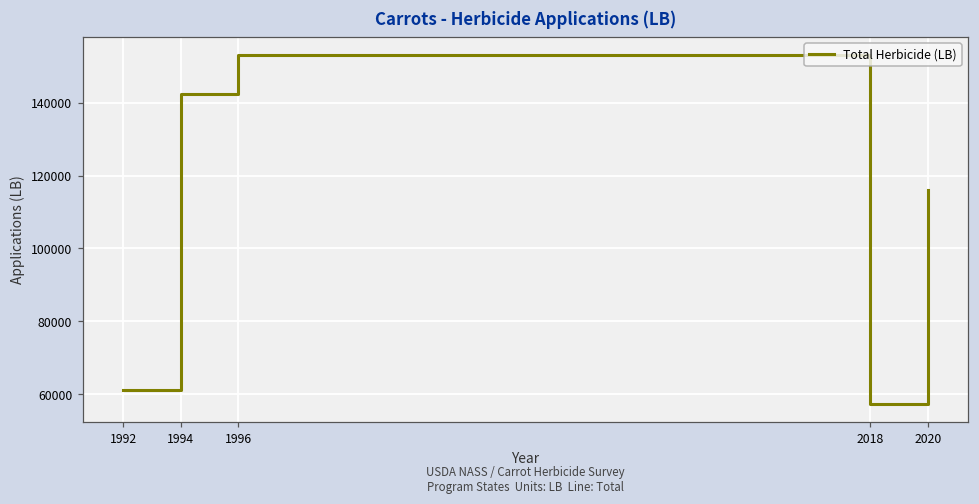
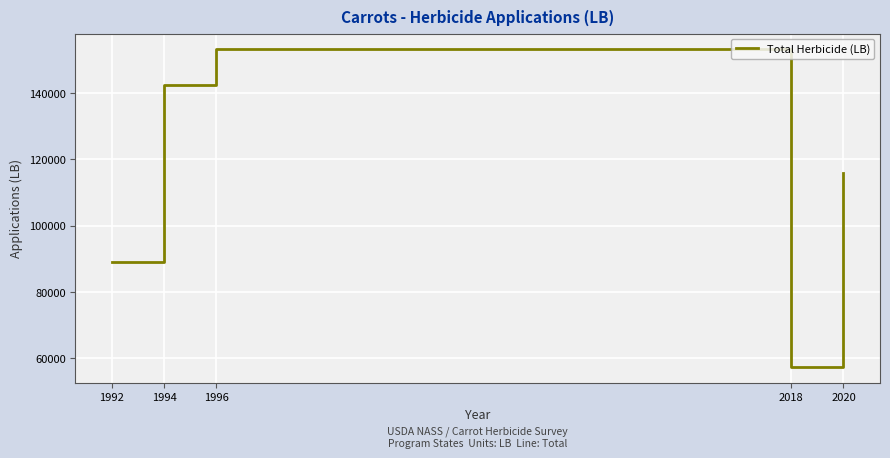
1992: 61000 -> 89000
